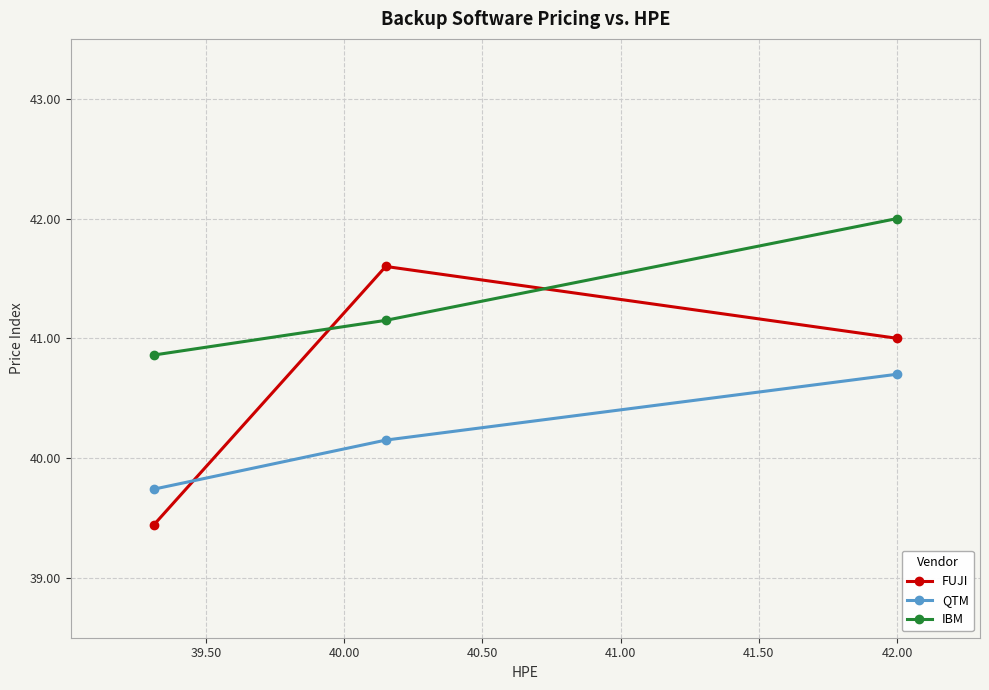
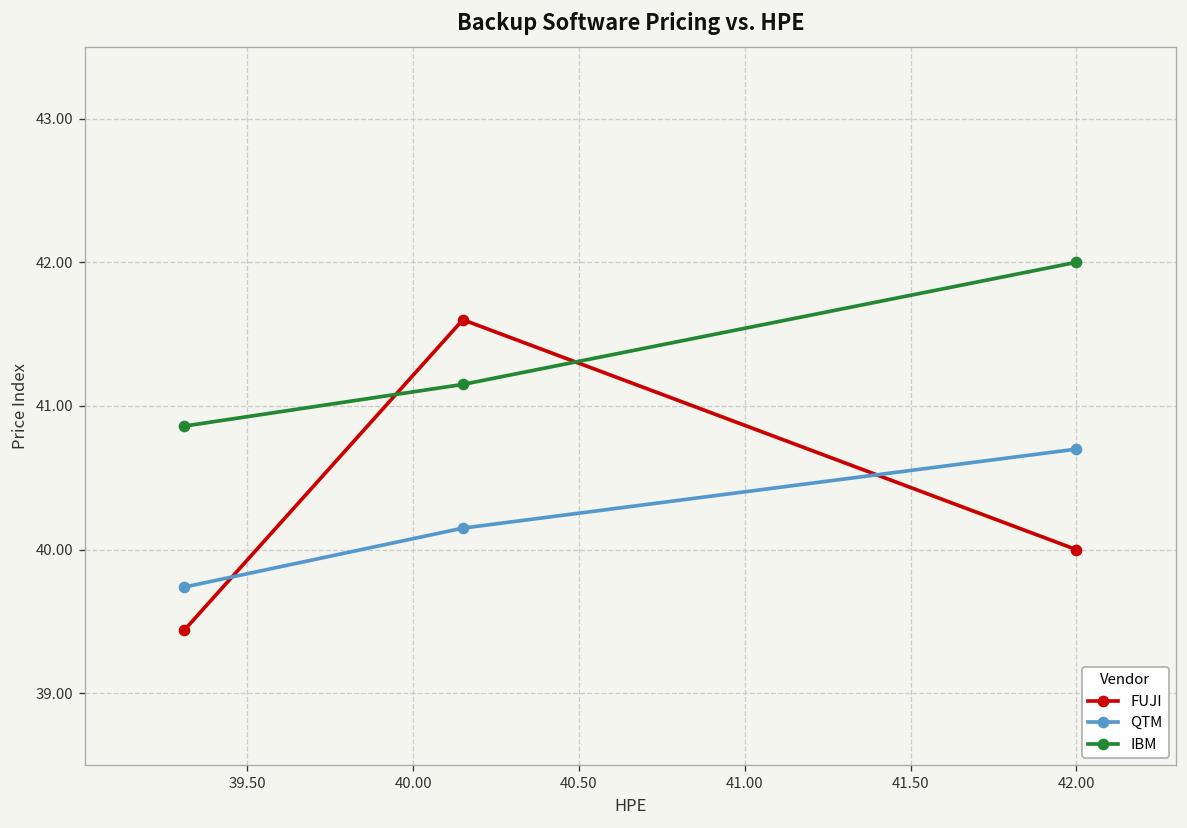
FUJI, 42.00: 41 -> 40
